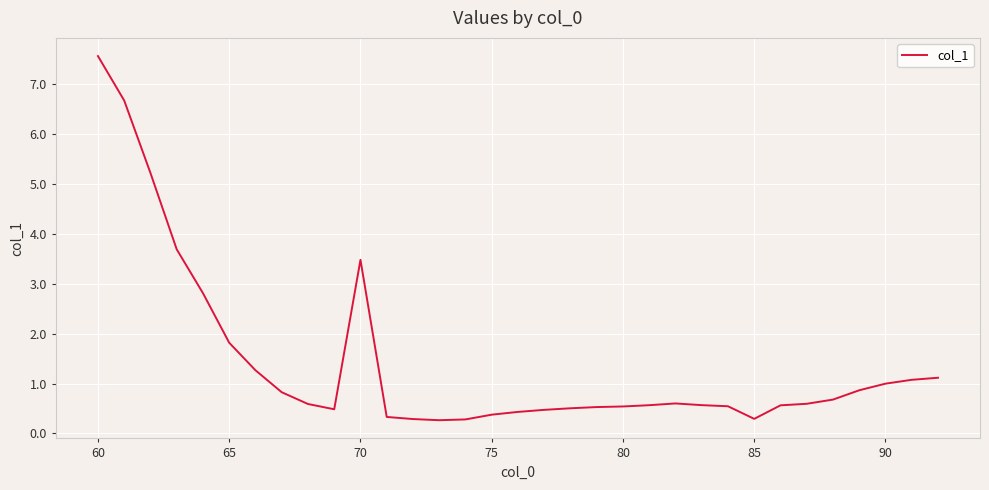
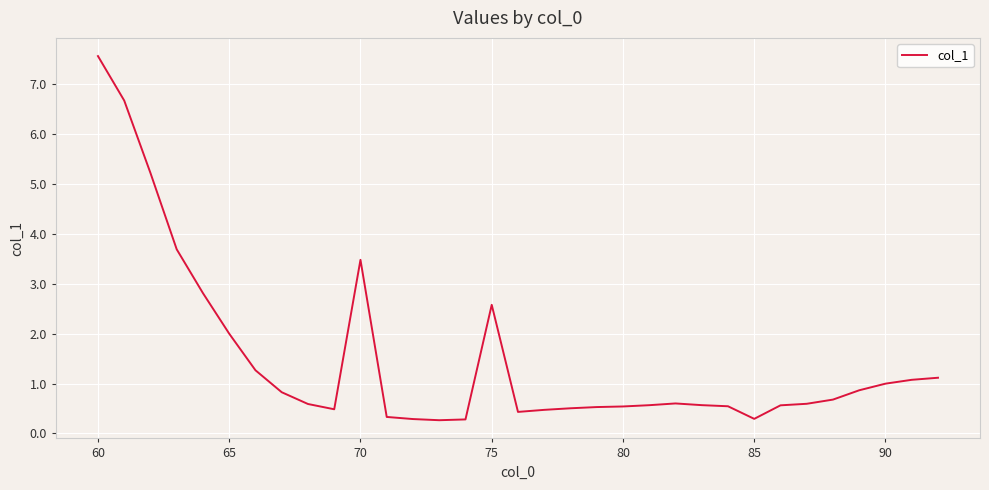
65: 1.8 -> 2.0
75: 0.4 -> 2.6
